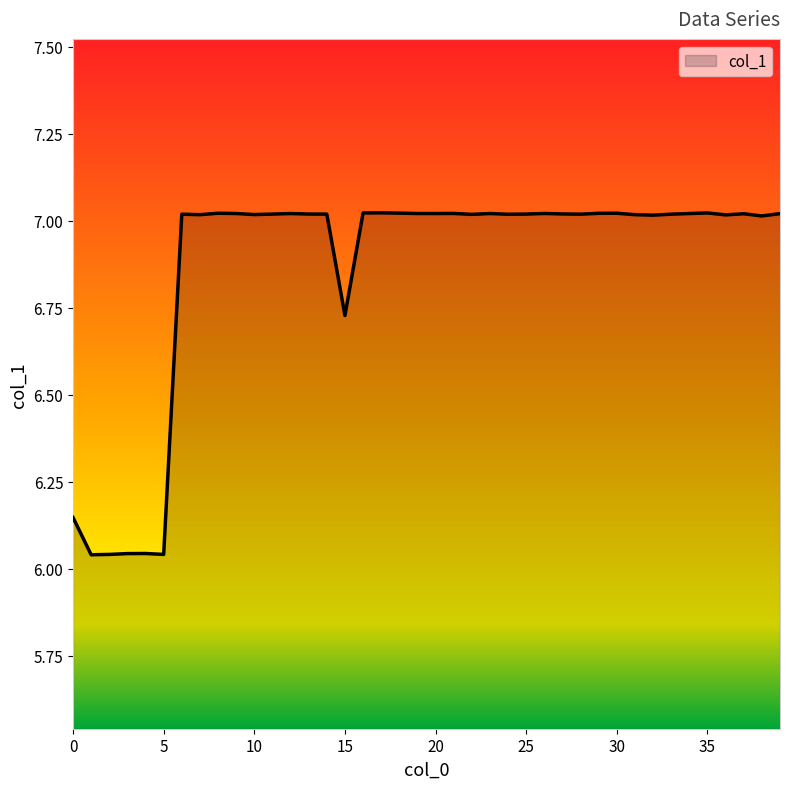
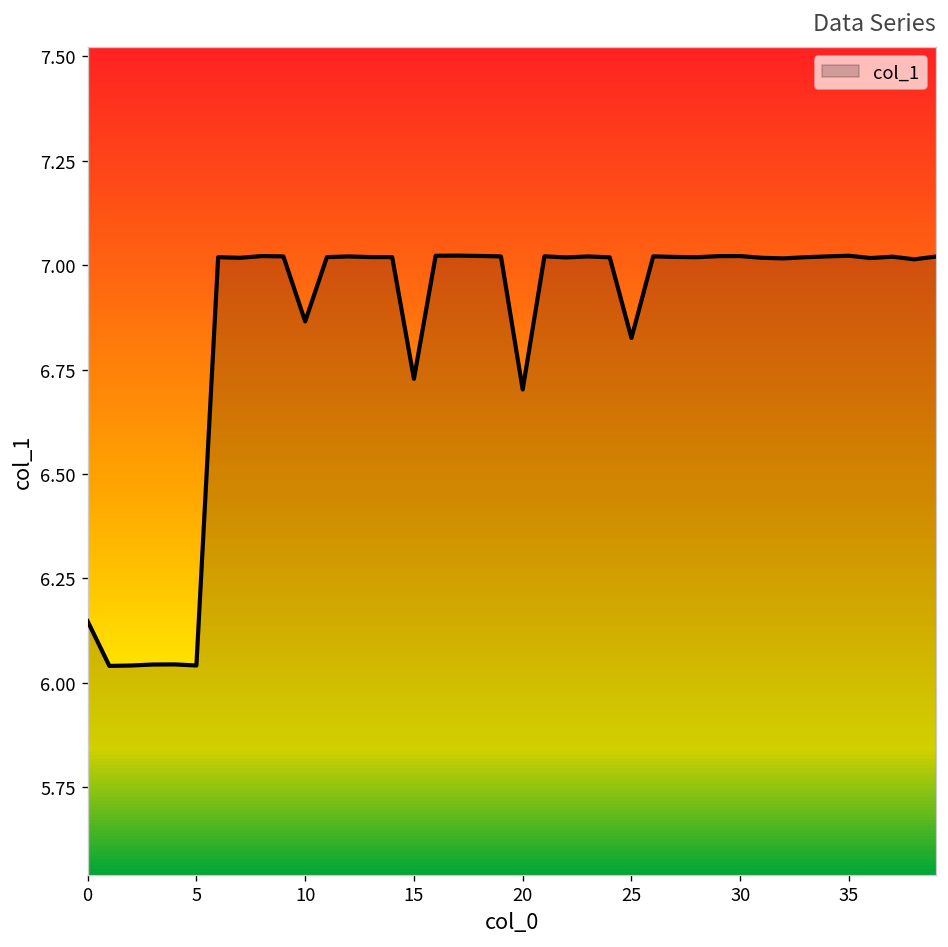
10: 7.02 -> 6.87
20: 7.02 -> 6.70
25: 7.02 -> 6.83
